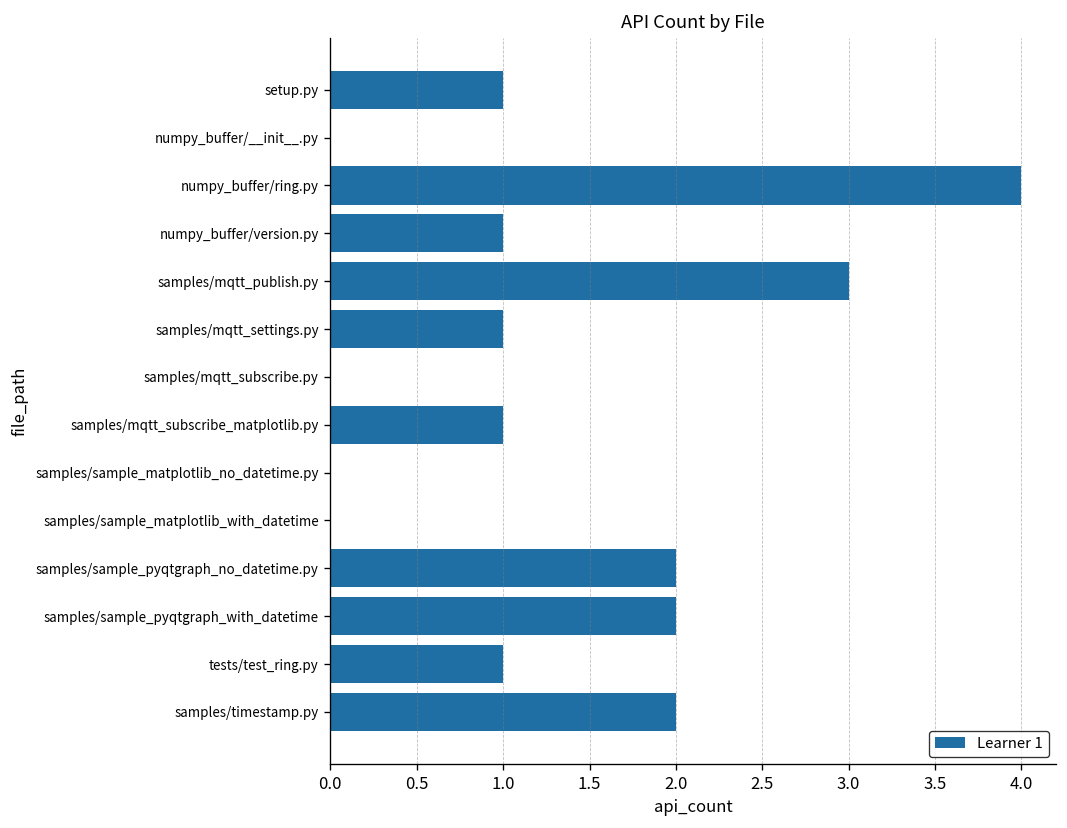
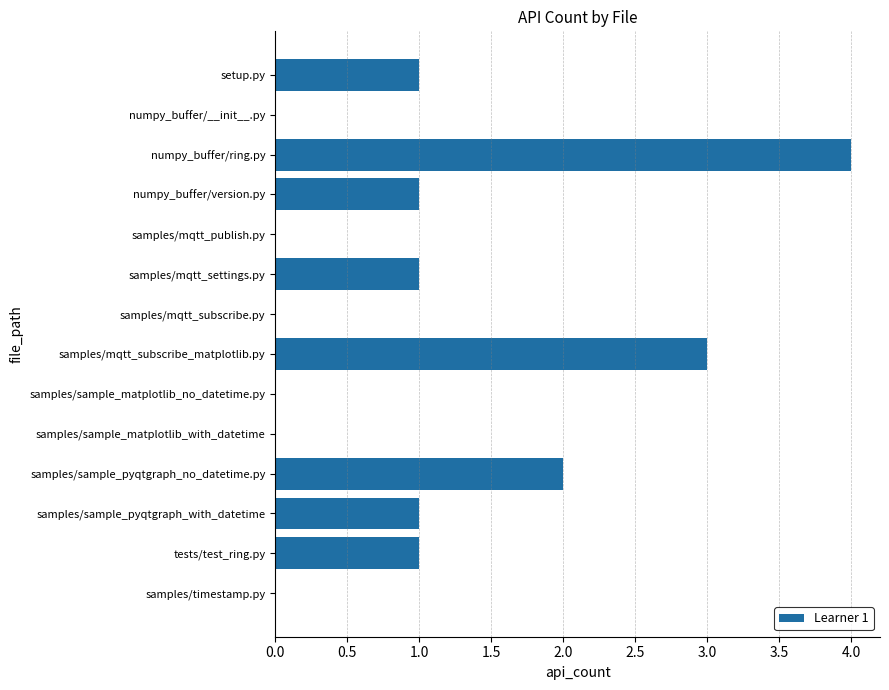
samples/mqtt_publish.py: 3 -> 0
samples/mqtt_subscribe_matplotlib.py: 1 -> 3
samples/sample_pyqtgraph_with_datetime: 2 -> 1
samples/timestamp.py: 2 -> 0
